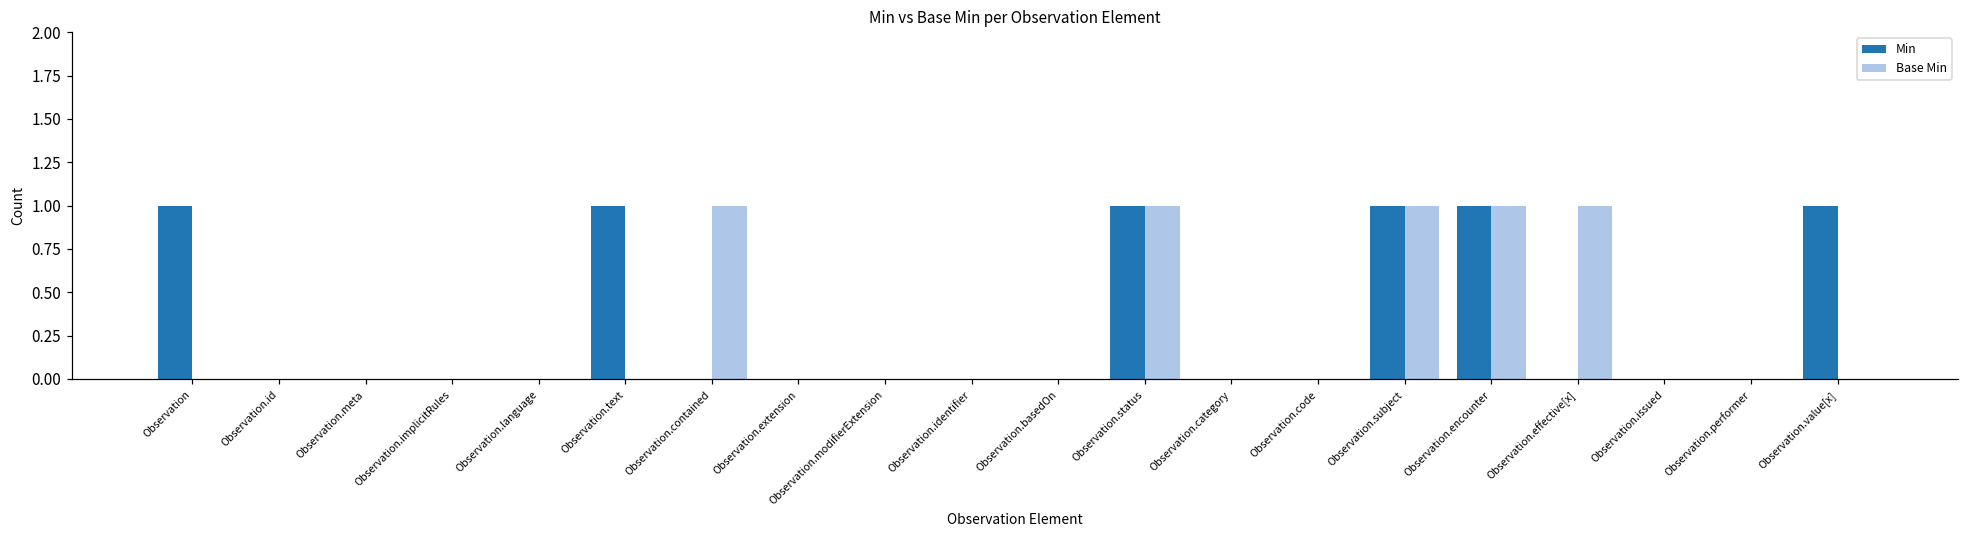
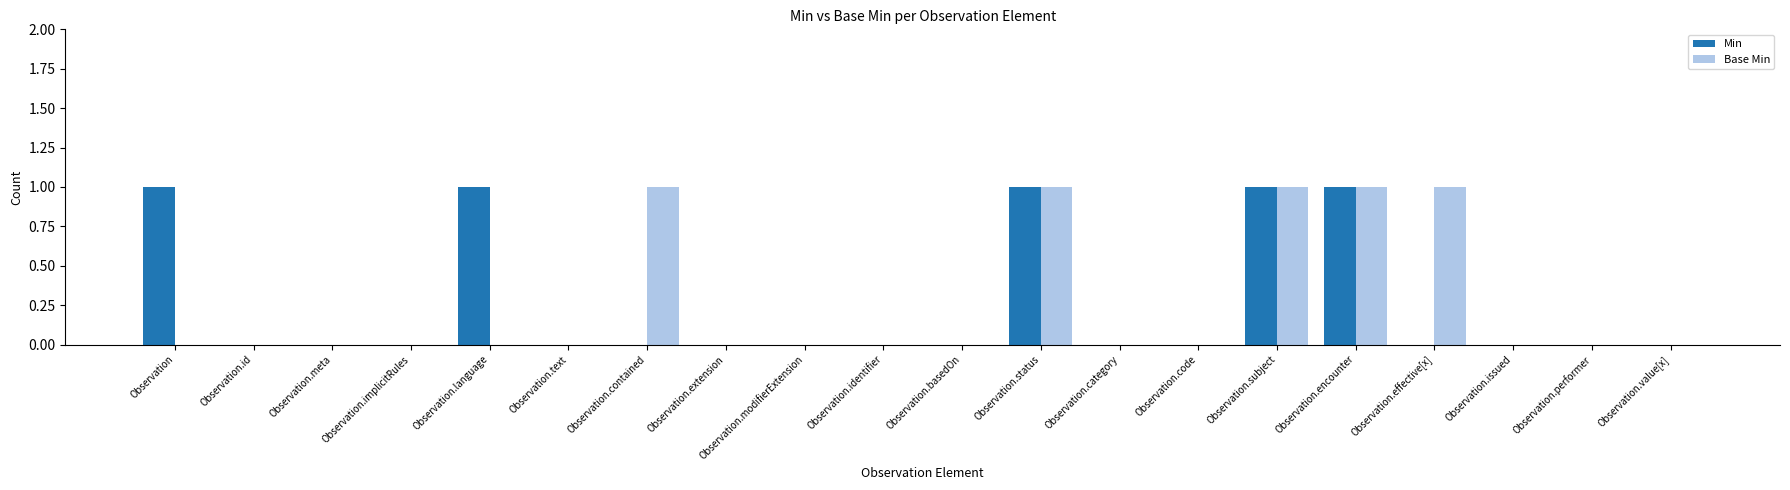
Min, Observation.language: 0 -> 1
Min, Observation.text: 1 -> 0
Min, Observation.value[x]: 1 -> 0
